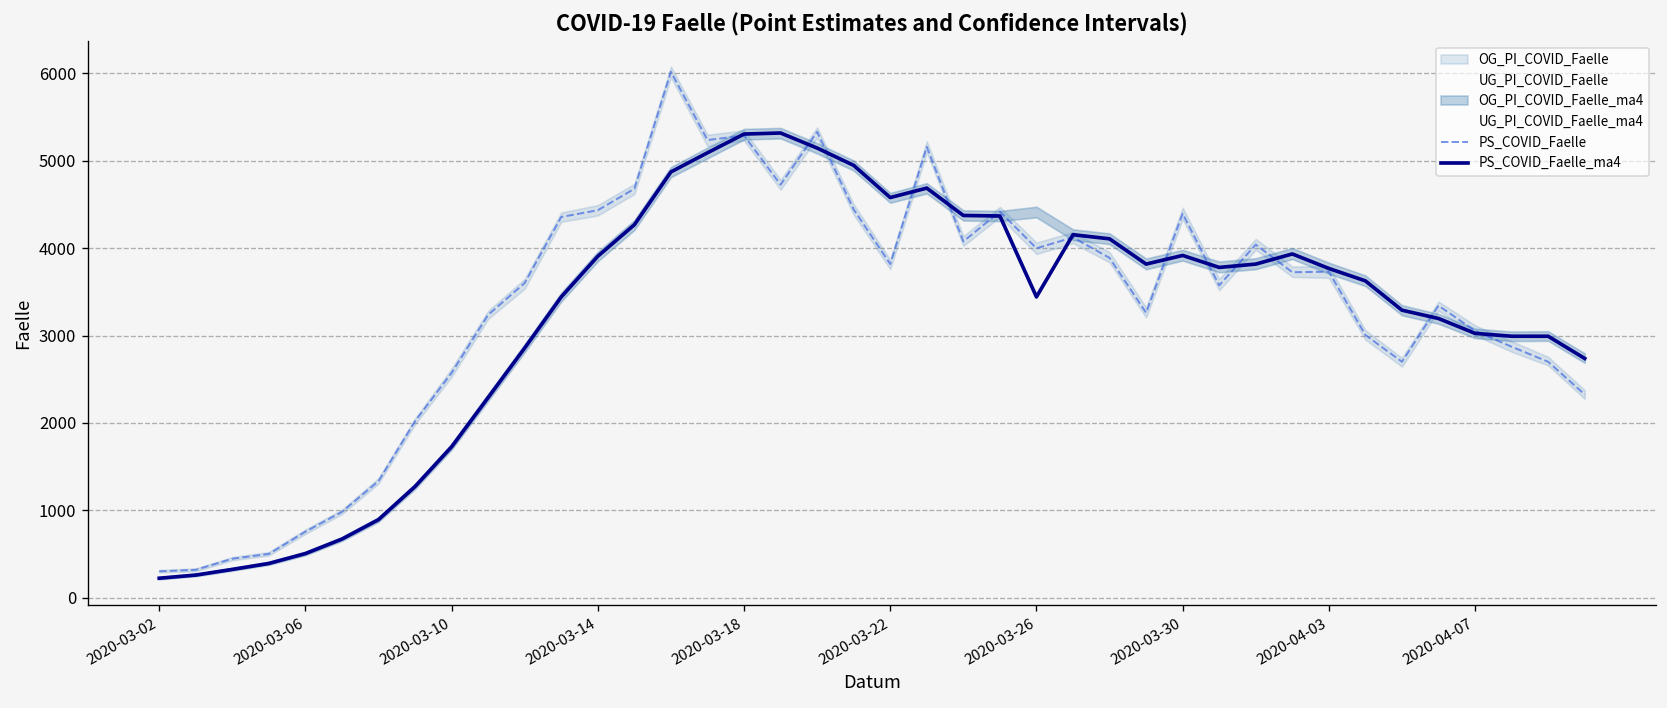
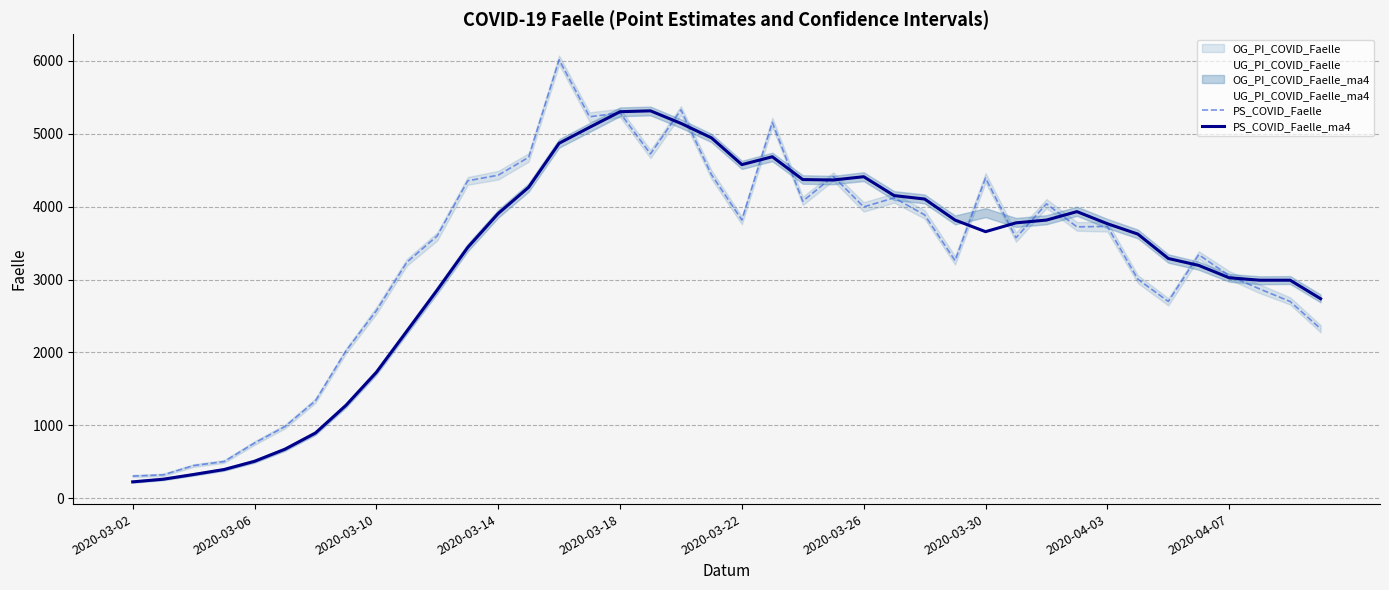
PS_COVID_Faelle_ma4, 2020-03-26: 3400 -> 4400
PS_COVID_Faelle_ma4, 2020-03-30: 3900 -> 3700
